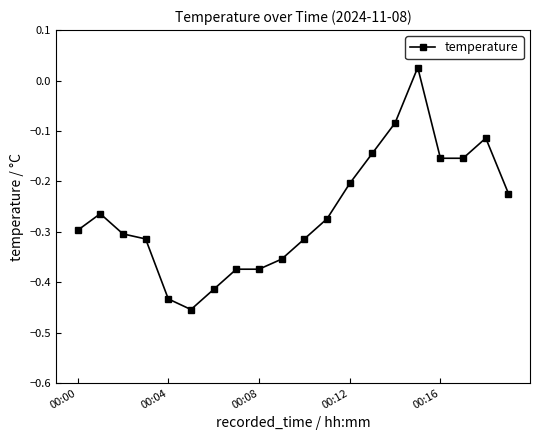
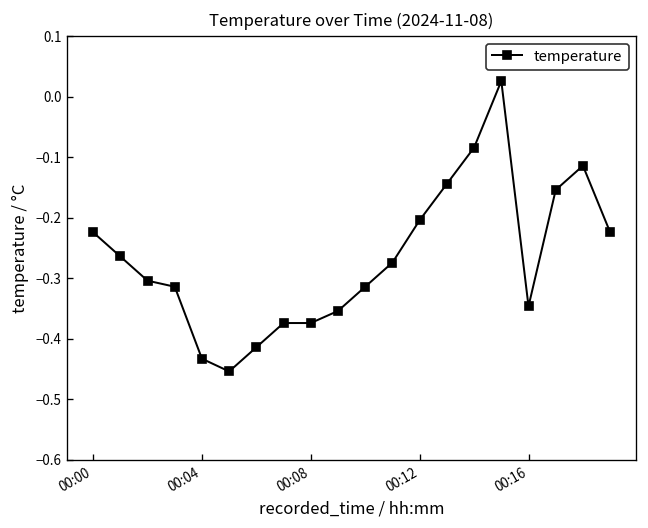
00:00: -0.30 -> -0.22
00:16: -0.15 -> -0.35
